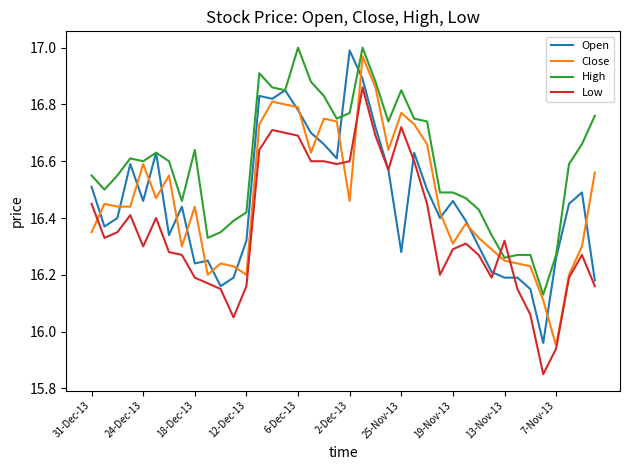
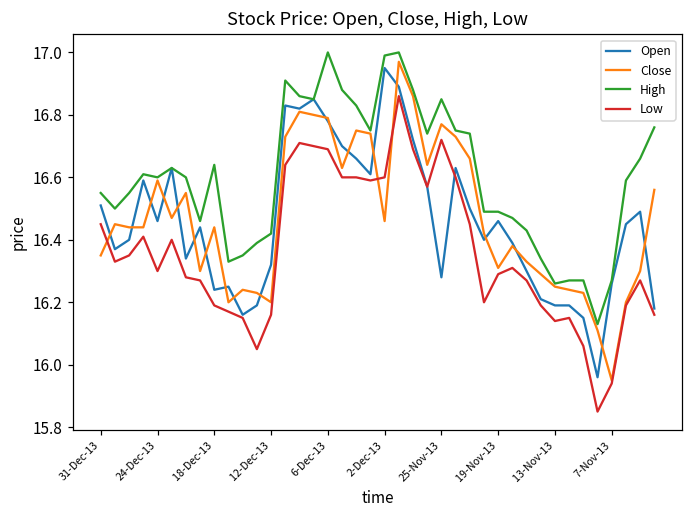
Open, 2-Dec-13: 16.99 -> 16.95
High, 2-Dec-13: 16.77 -> 16.99
Low, 13-Nov-13: 16.32 -> 16.14
